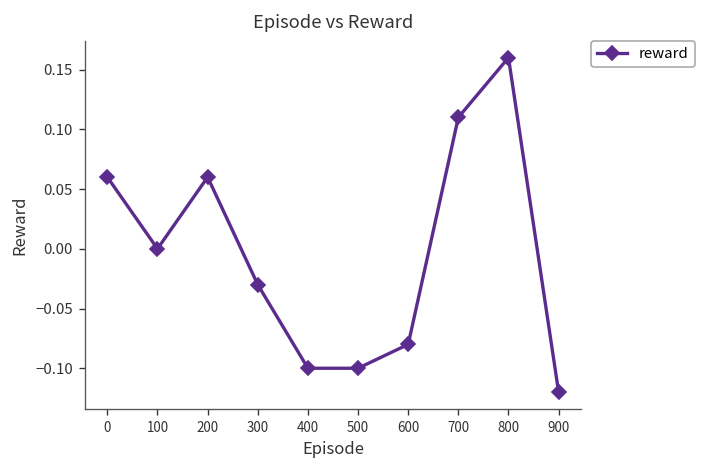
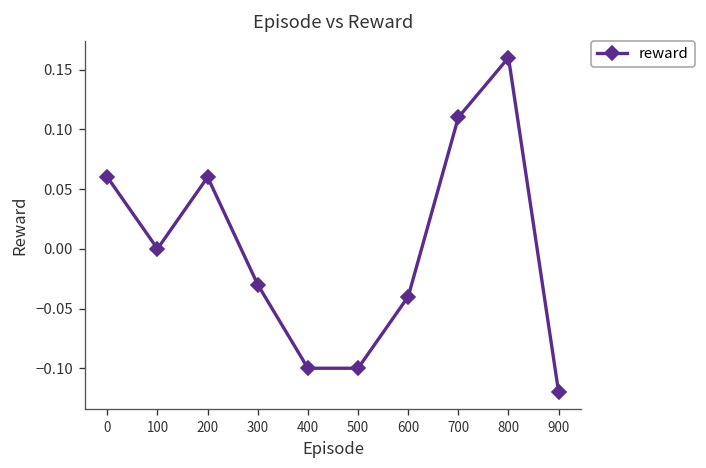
600: -0.08 -> -0.04
